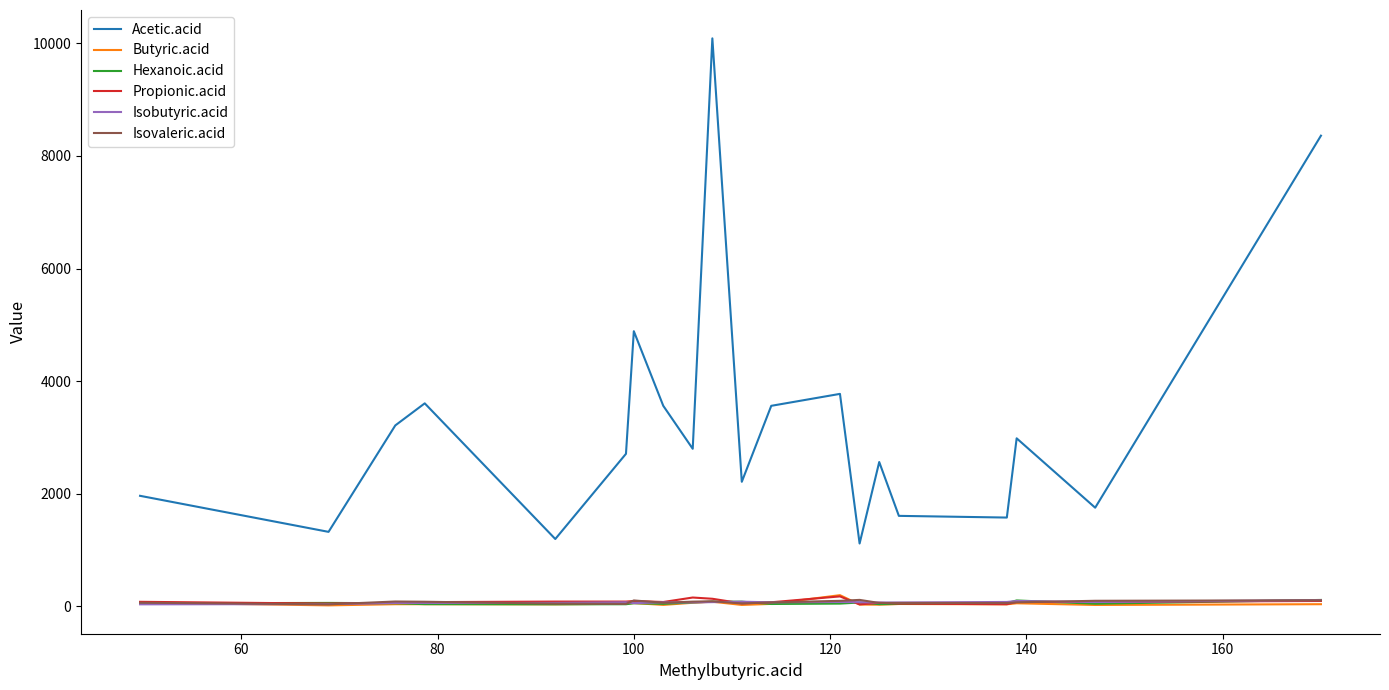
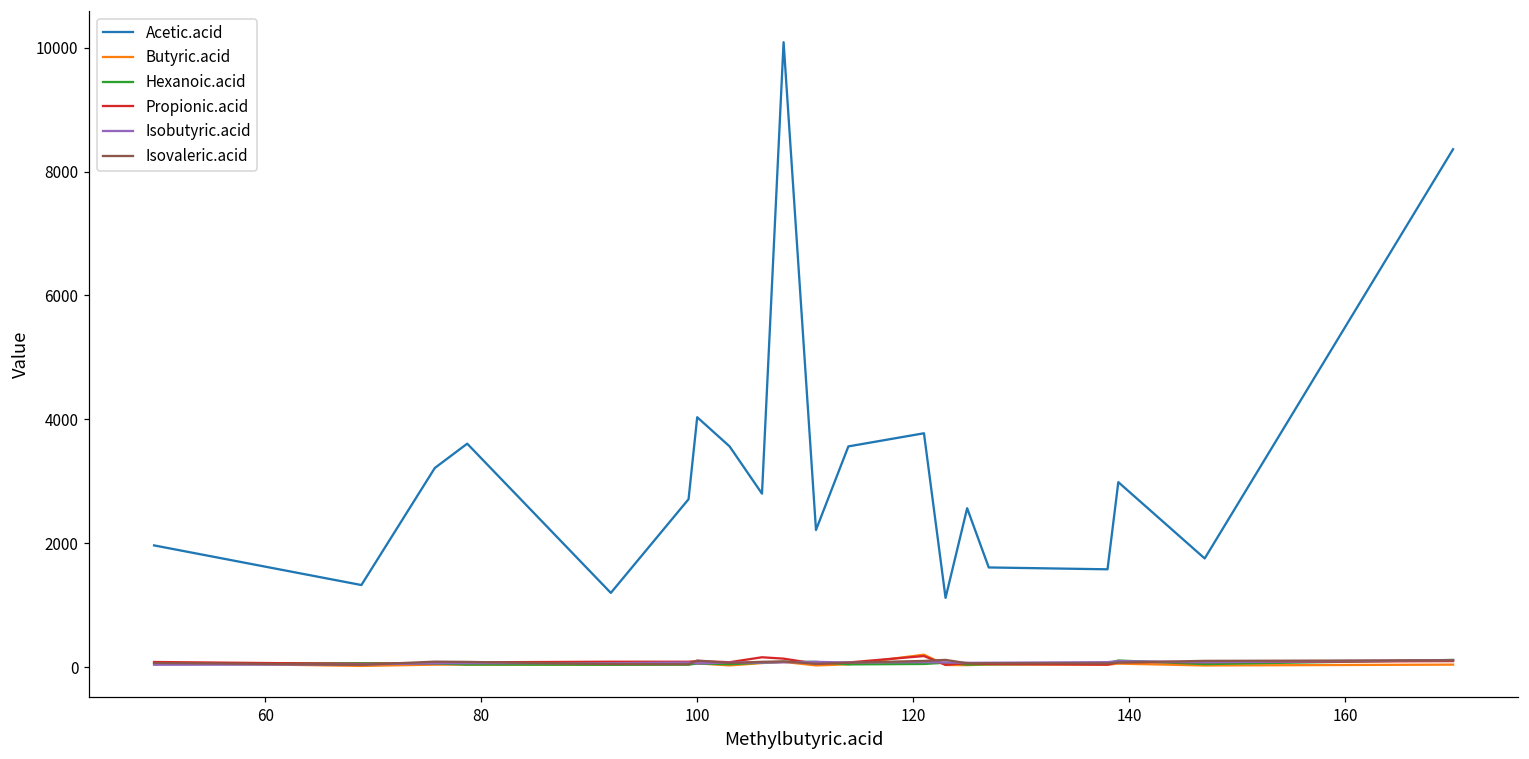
Acetic.acid, 100: 4900 -> 4000
